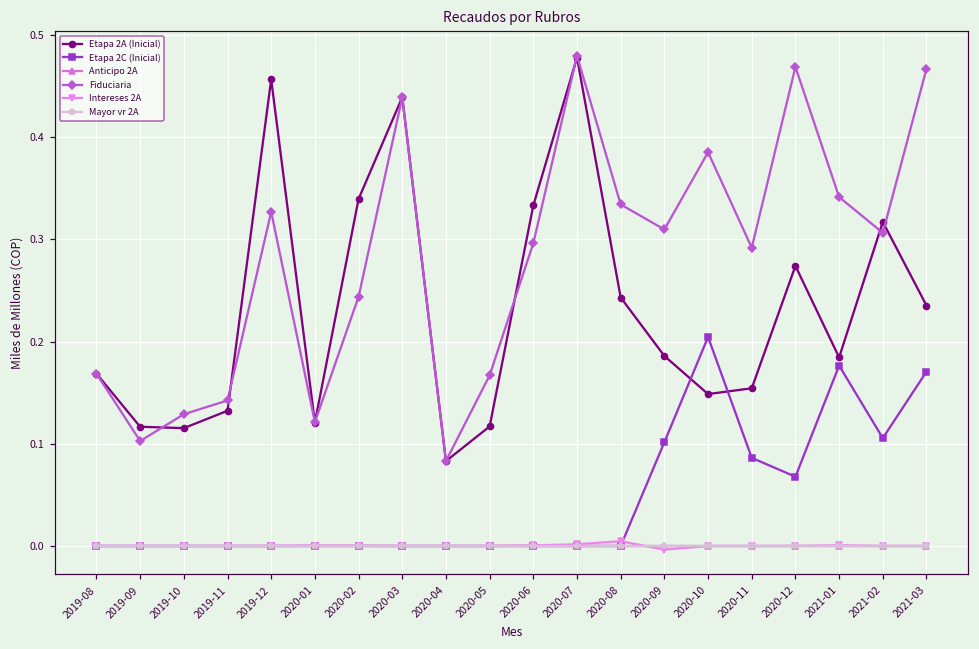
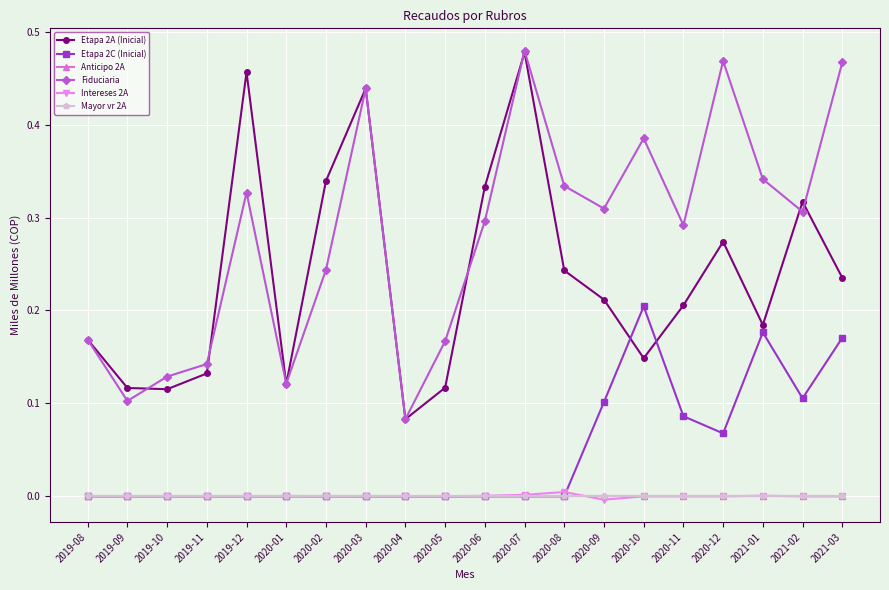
Etapa 2A (Inicial), 2020-09: 0.19 -> 0.21
Etapa 2A (Inicial), 2020-11: 0.15 -> 0.21
